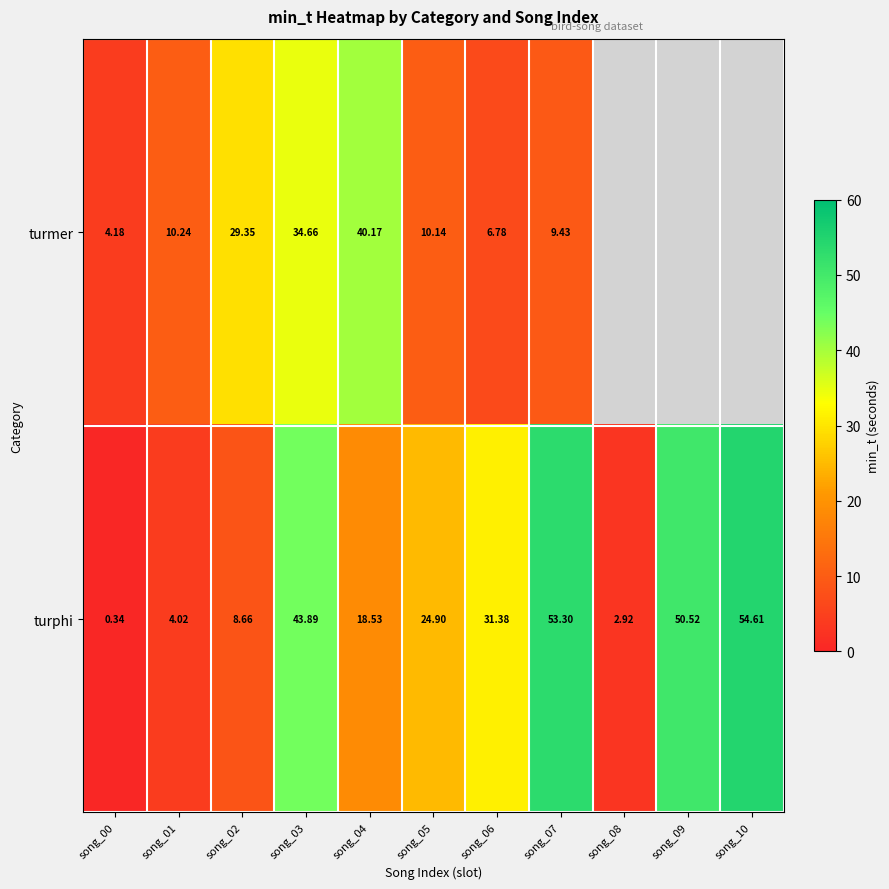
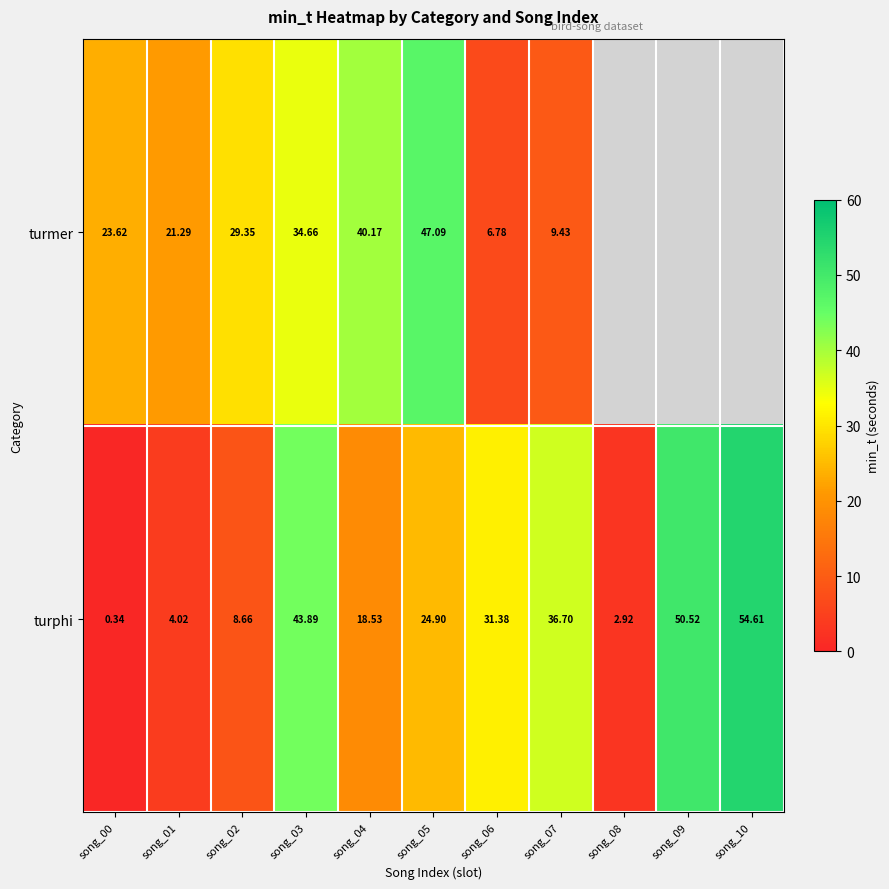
turmer, song_00: 4.18 -> 23.62
turmer, song_01: 10.24 -> 21.29
turmer, song_05: 10.14 -> 47.09
turphi, song_07: 53.30 -> 36.70
